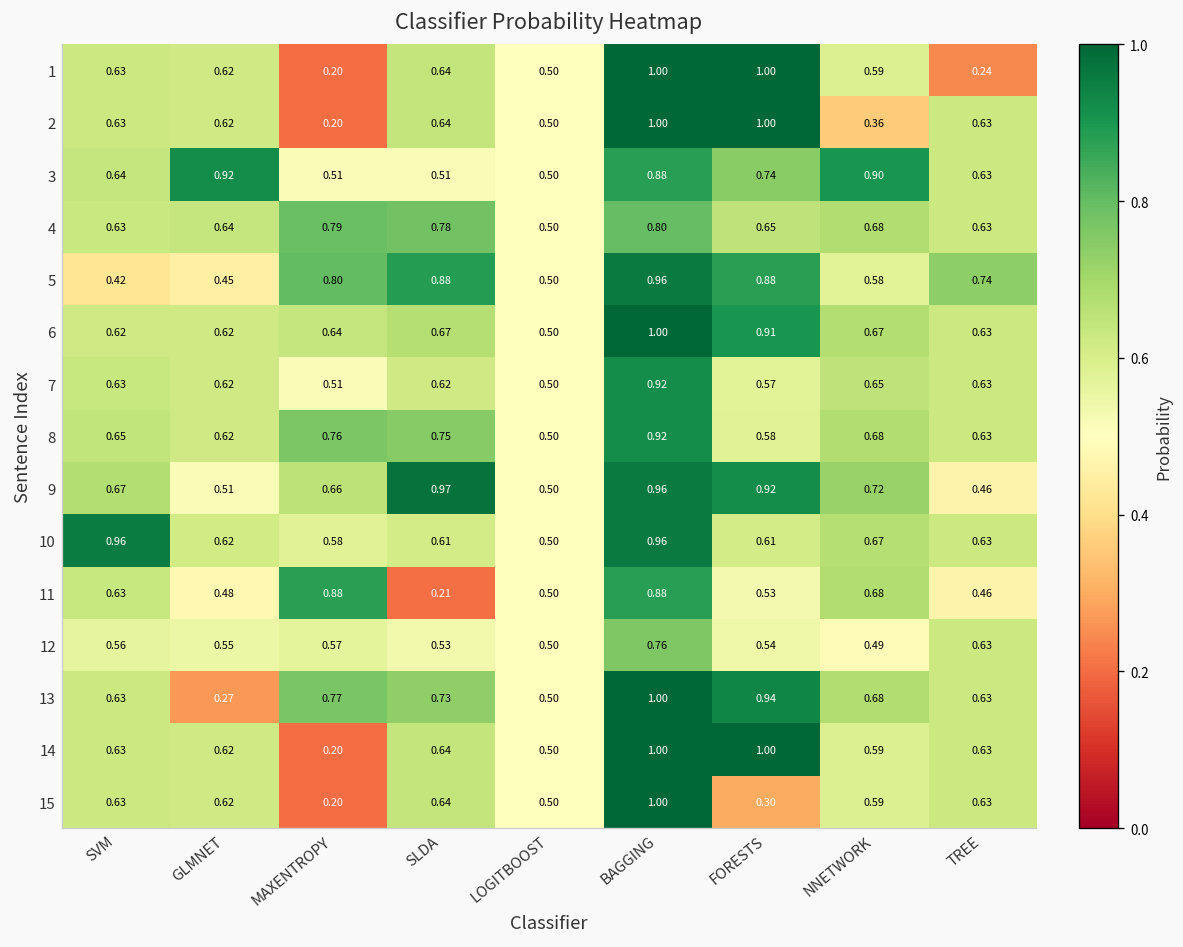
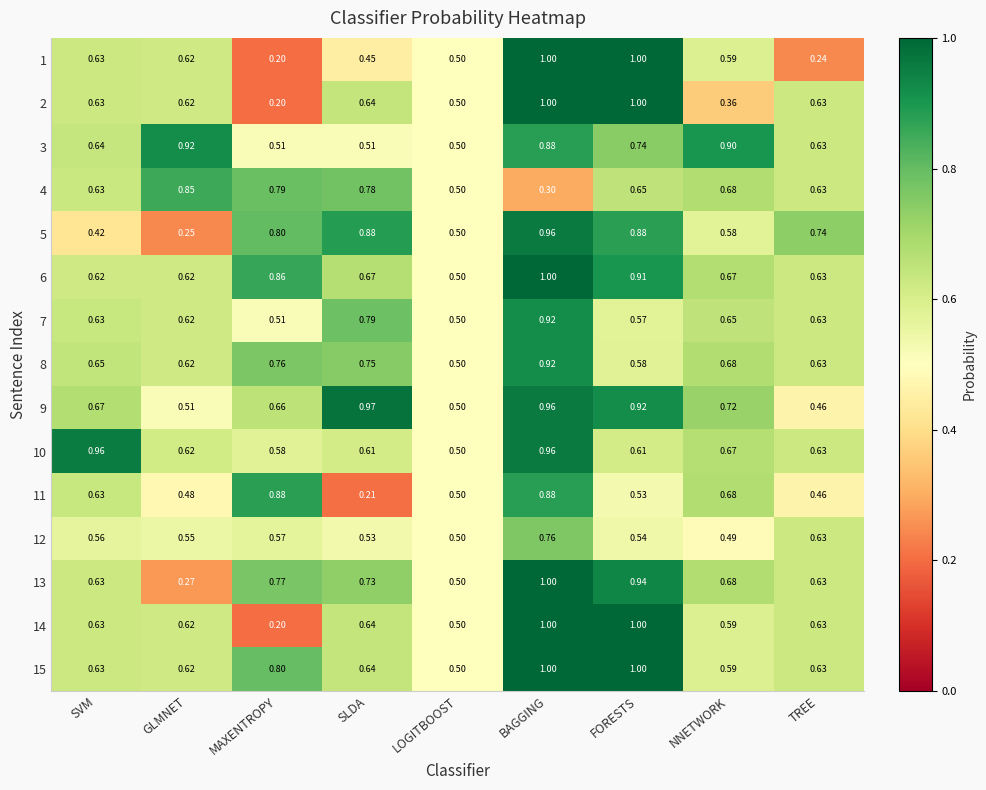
1, SLDA: 0.64 -> 0.45
4, GLMNET: 0.64 -> 0.85
4, BAGGING: 0.80 -> 0.30
5, GLMNET: 0.45 -> 0.25
6, MAXENTROPY: 0.64 -> 0.86
7, SLDA: 0.62 -> 0.79
15, MAXENTROPY: 0.20 -> 0.80
15, FORESTS: 0.30 -> 1.00
